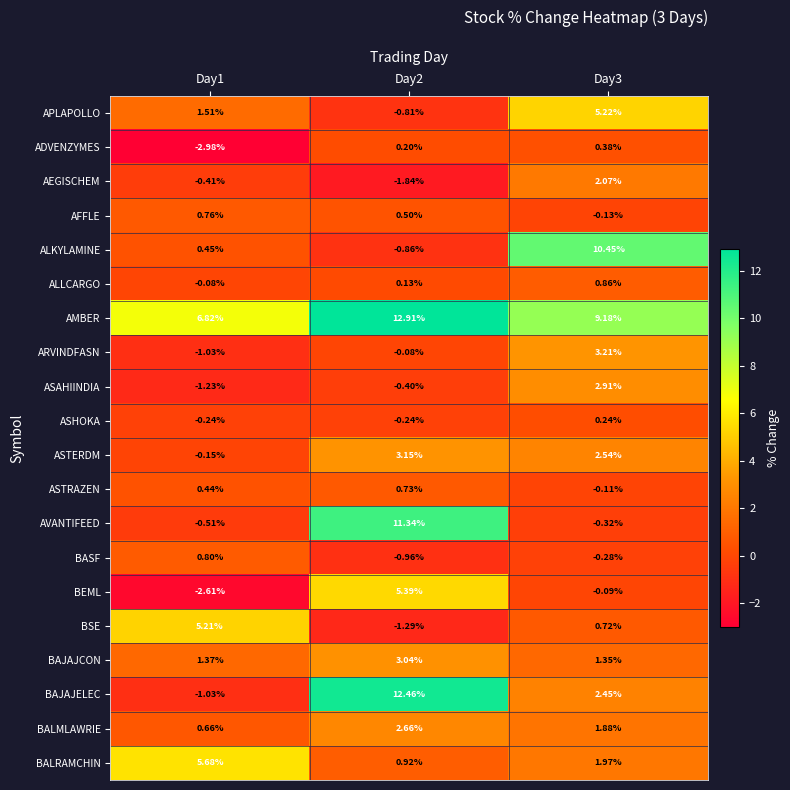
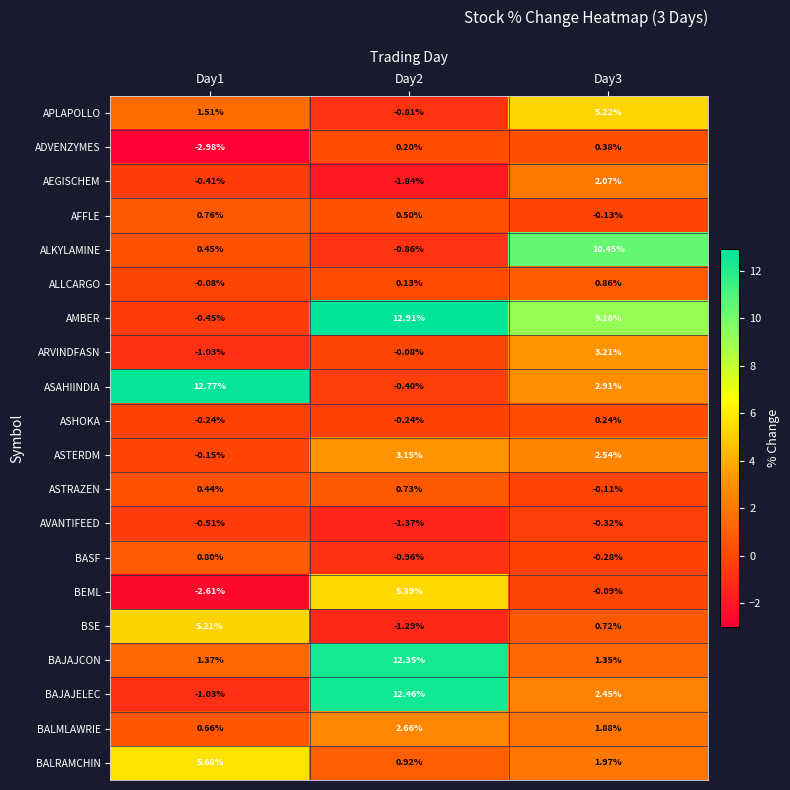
AMBER, Day1: 6.82% -> -0.45%
ASAHIINDIA, Day1: -1.23% -> 12.77%
AVANTIFEED, Day2: 11.34% -> -1.37%
BAJAJCON, Day2: 3.04% -> 12.35%
